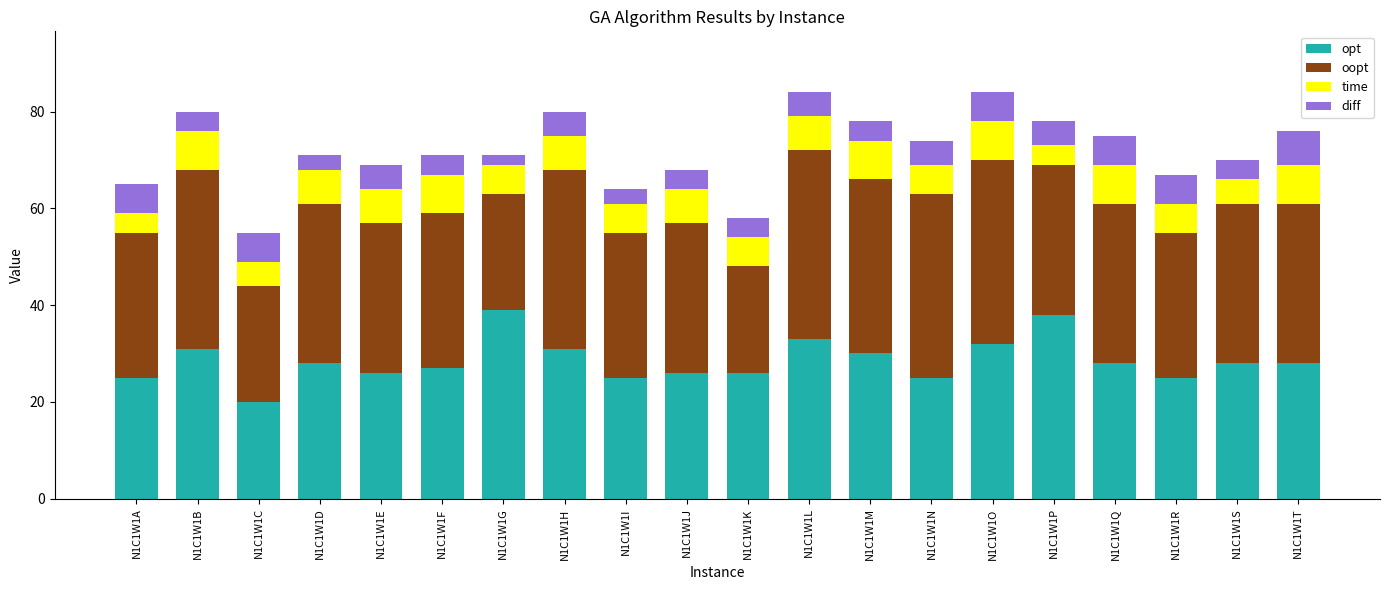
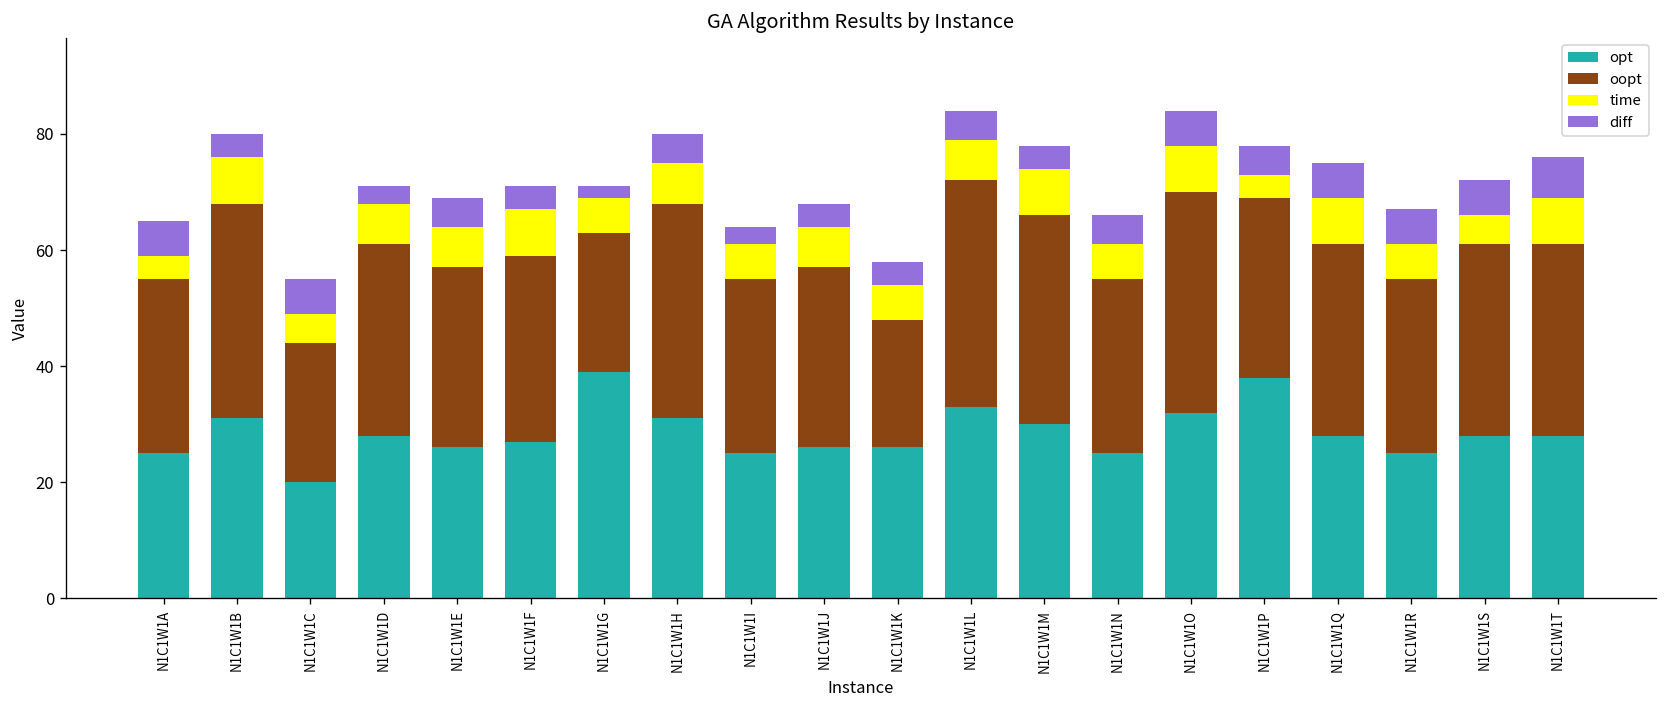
oopt, N1C1W1N: 38 -> 30
diff, N1C1W1S: 4 -> 6
